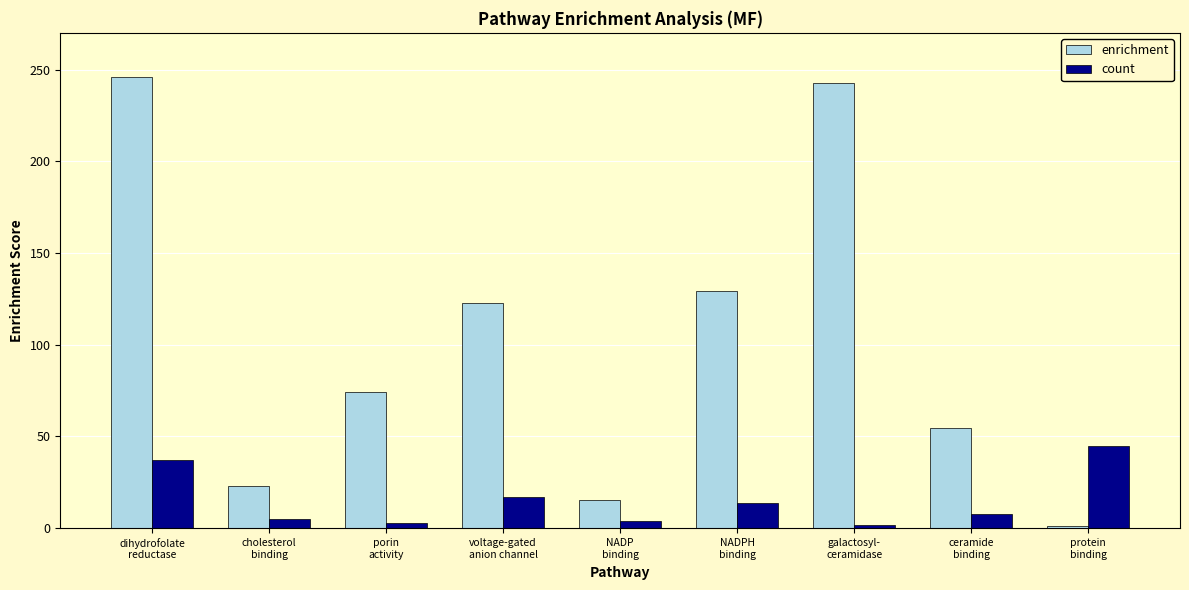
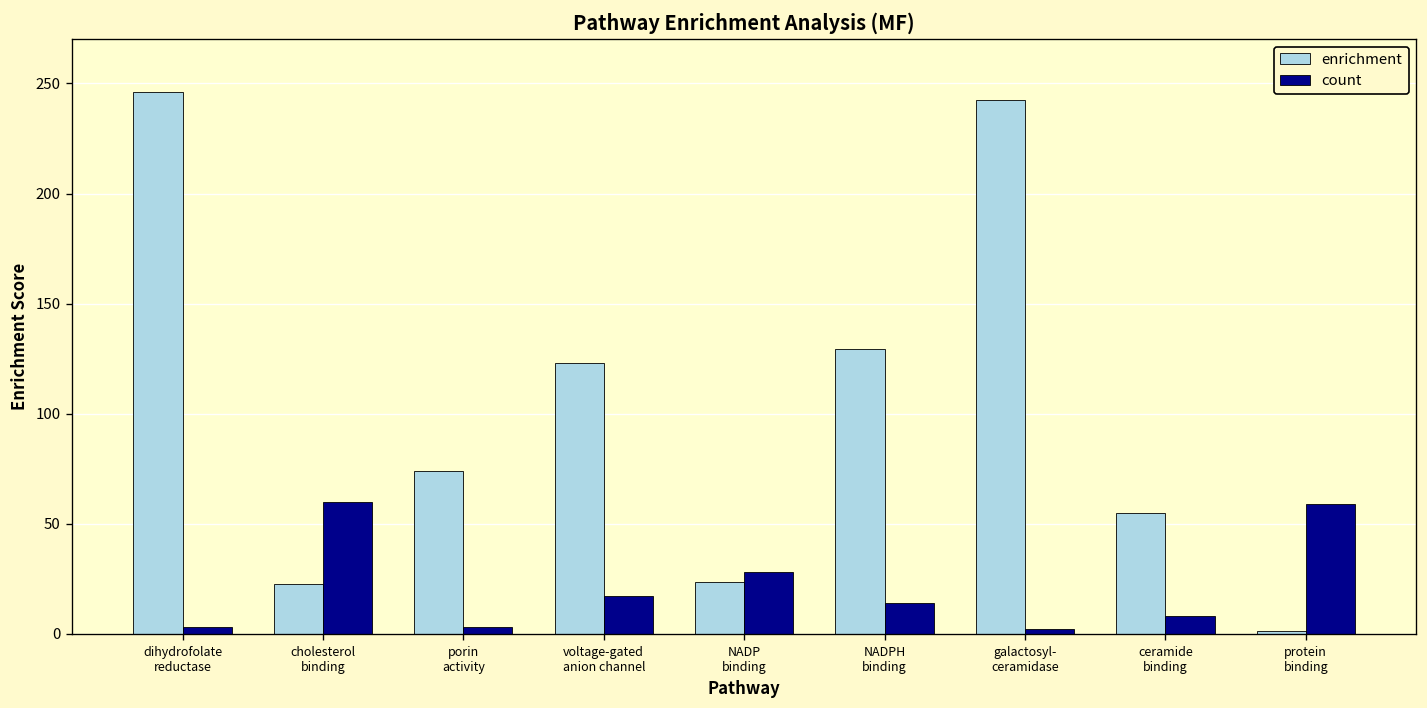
count, dihydrofolate reductase: 37 -> 3
count, cholesterol binding: 5 -> 60
enrichment, NADP binding: 15 -> 23
count, NADP binding: 4 -> 28
count, protein binding: 45 -> 59
